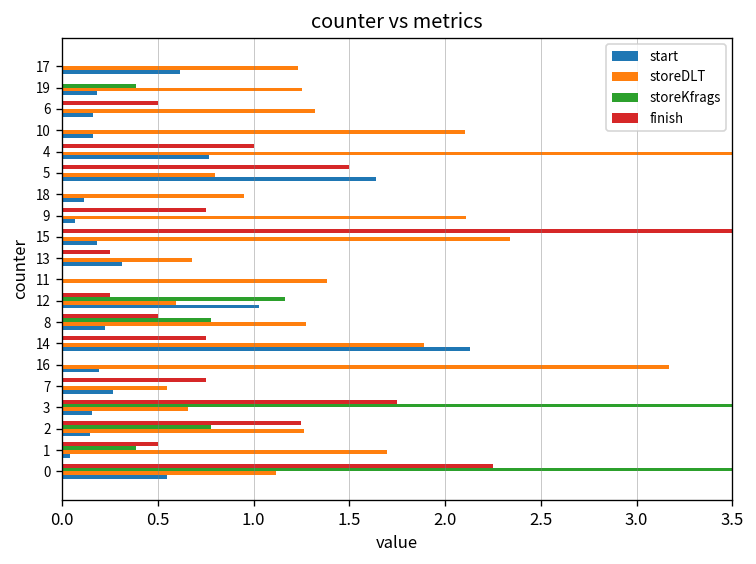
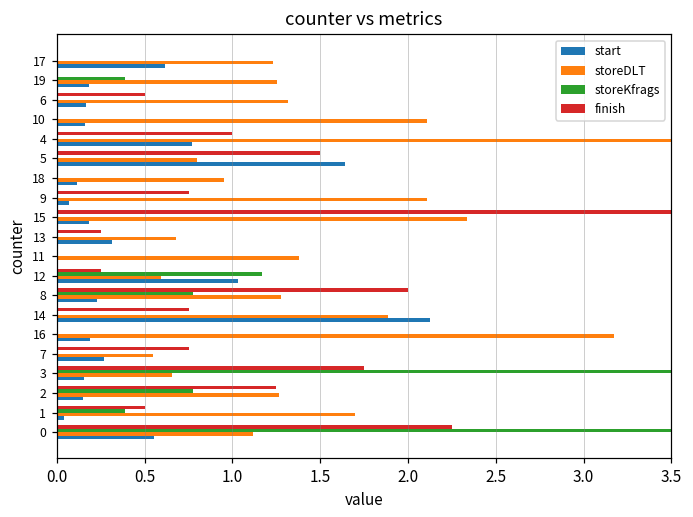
finish, 8: 0.50 -> 2.00
